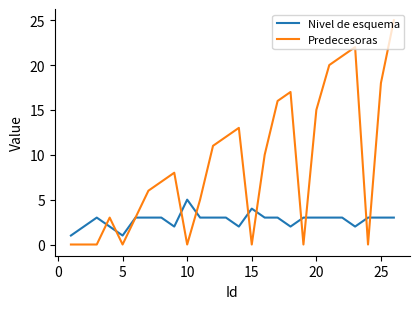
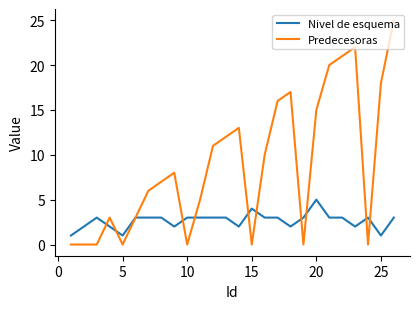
Nivel de esquema, 10: 5 -> 3
Nivel de esquema, 20: 3 -> 5
Nivel de esquema, 25: 3 -> 1
